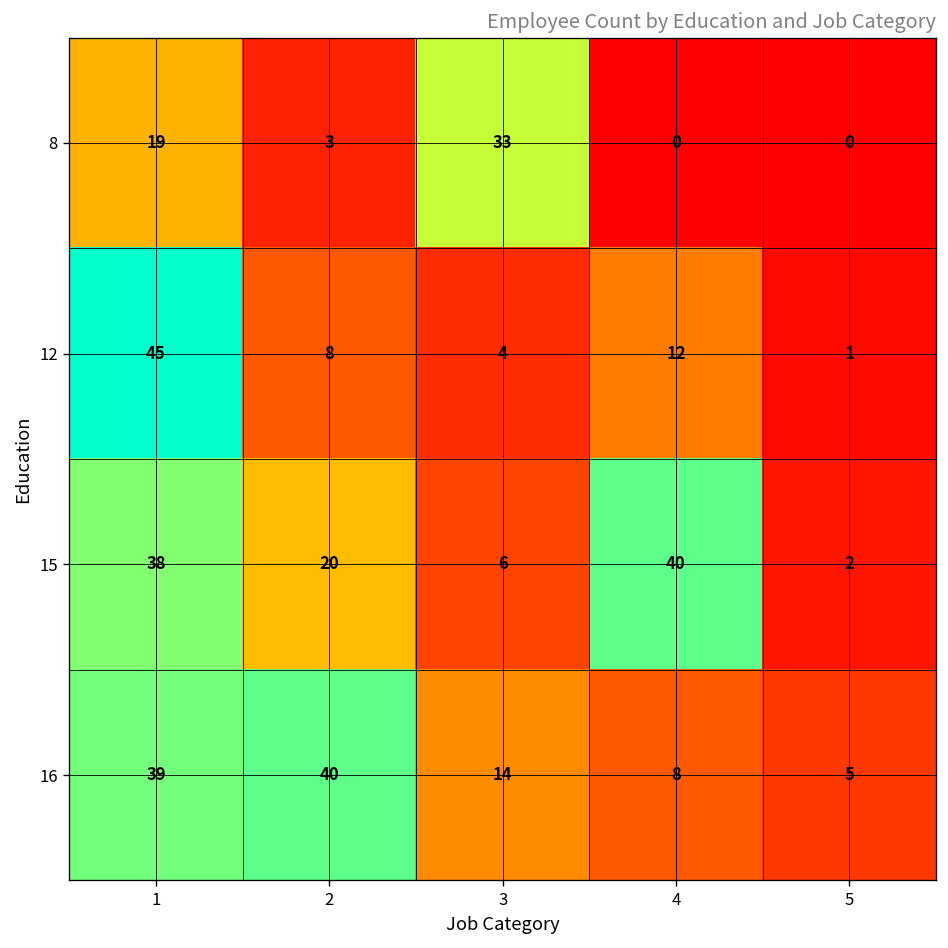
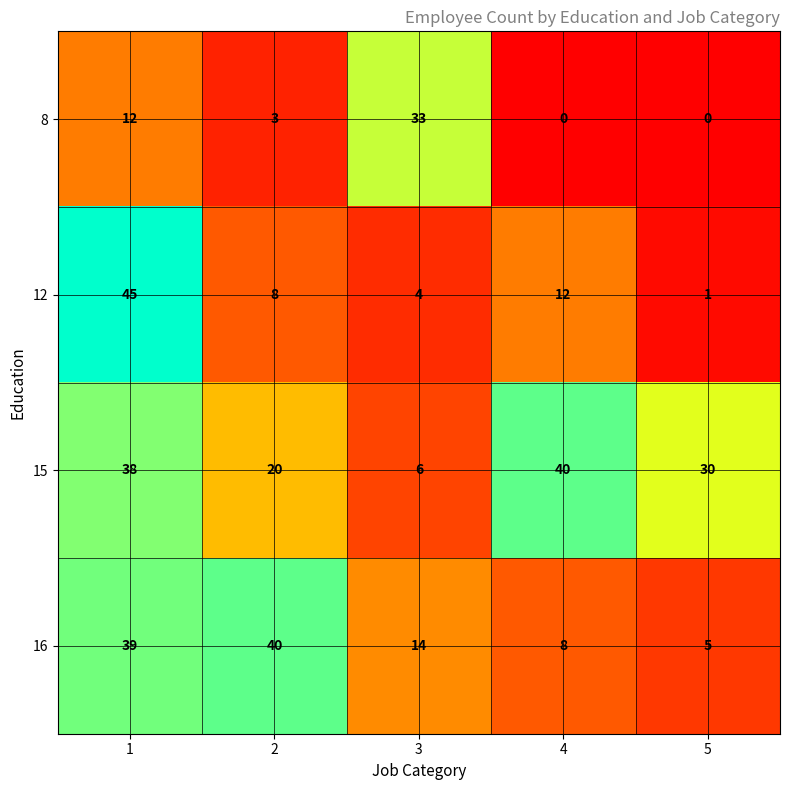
8, 1: 19 -> 12
15, 5: 2 -> 30
